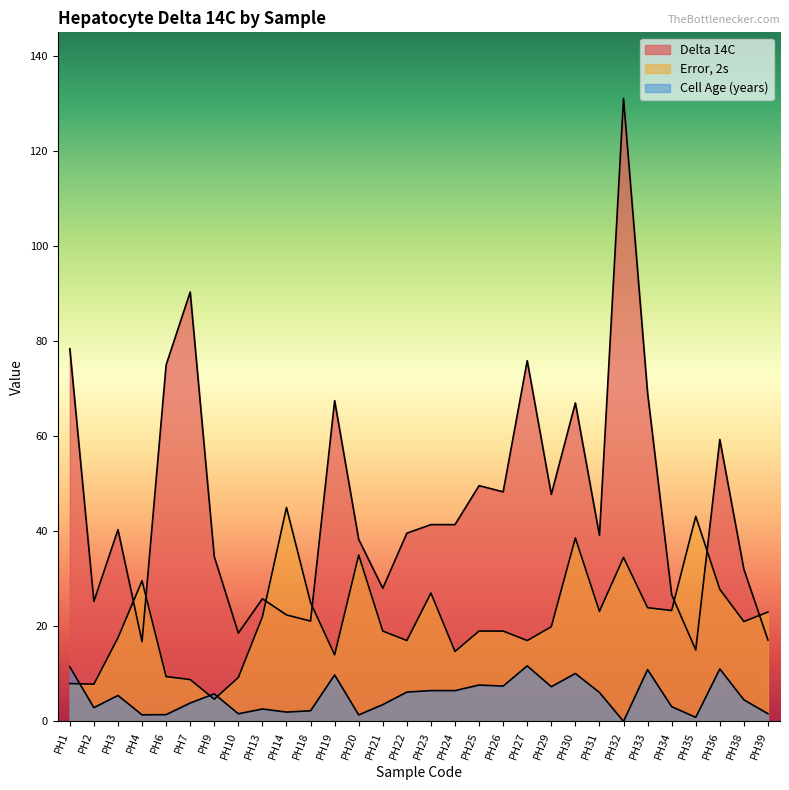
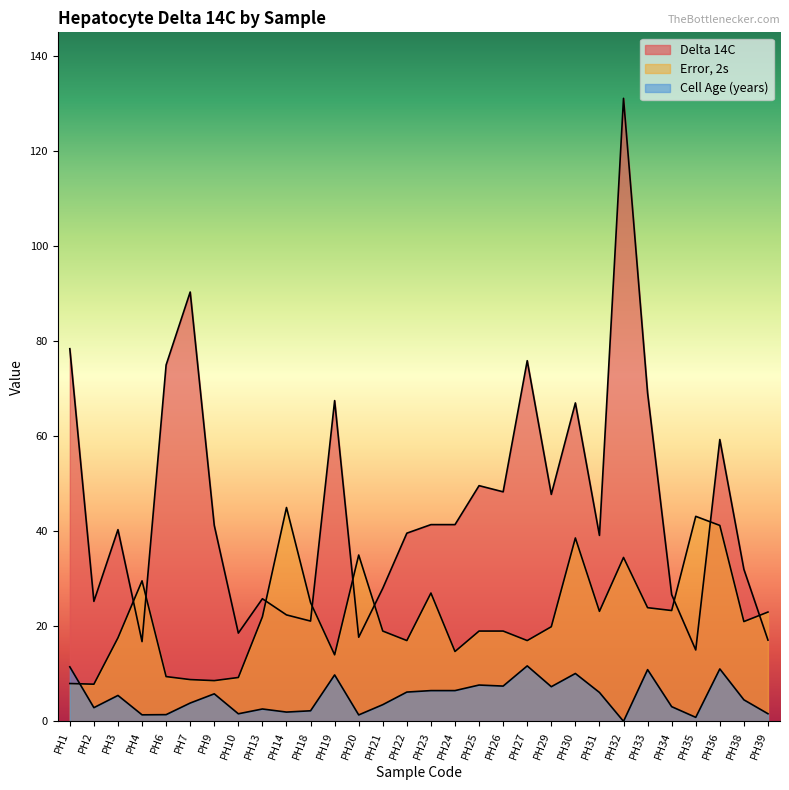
Delta 14C, PH9: 35 -> 41
Error, 2s, PH9: 5 -> 9
Delta 14C, PH20: 38 -> 18
Error, 2s, PH36: 28 -> 41
